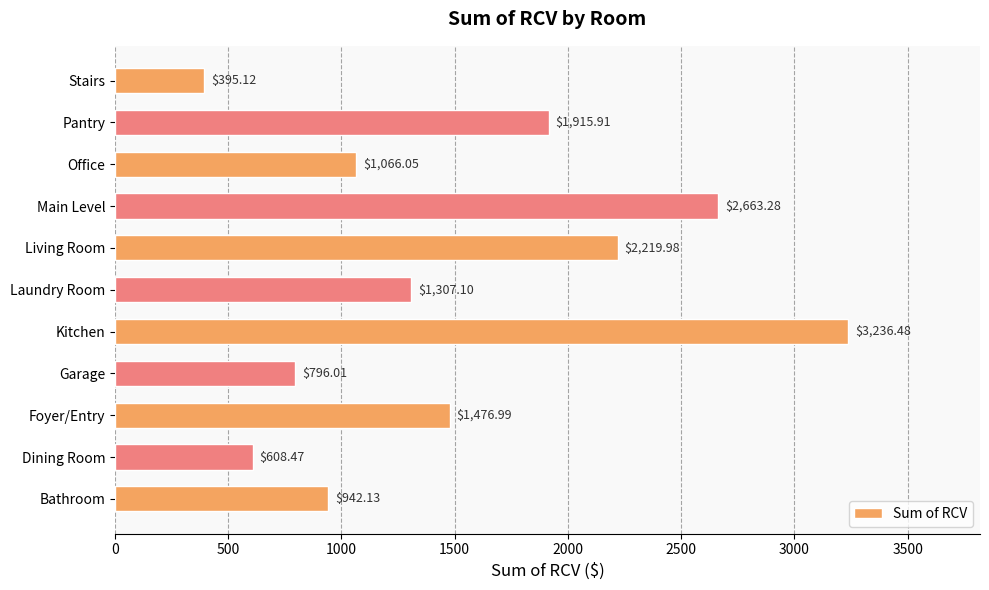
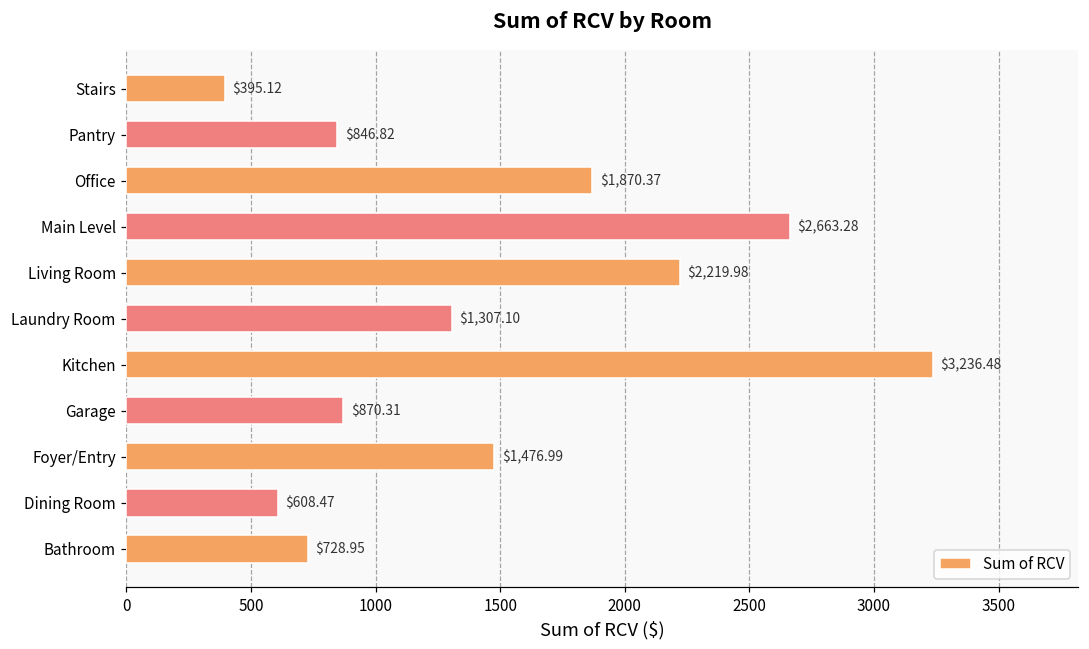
Pantry: $1,915.91 -> $846.82
Office: $1,066.05 -> $1,870.37
Garage: $796.01 -> $870.31
Bathroom: $942.13 -> $728.95
